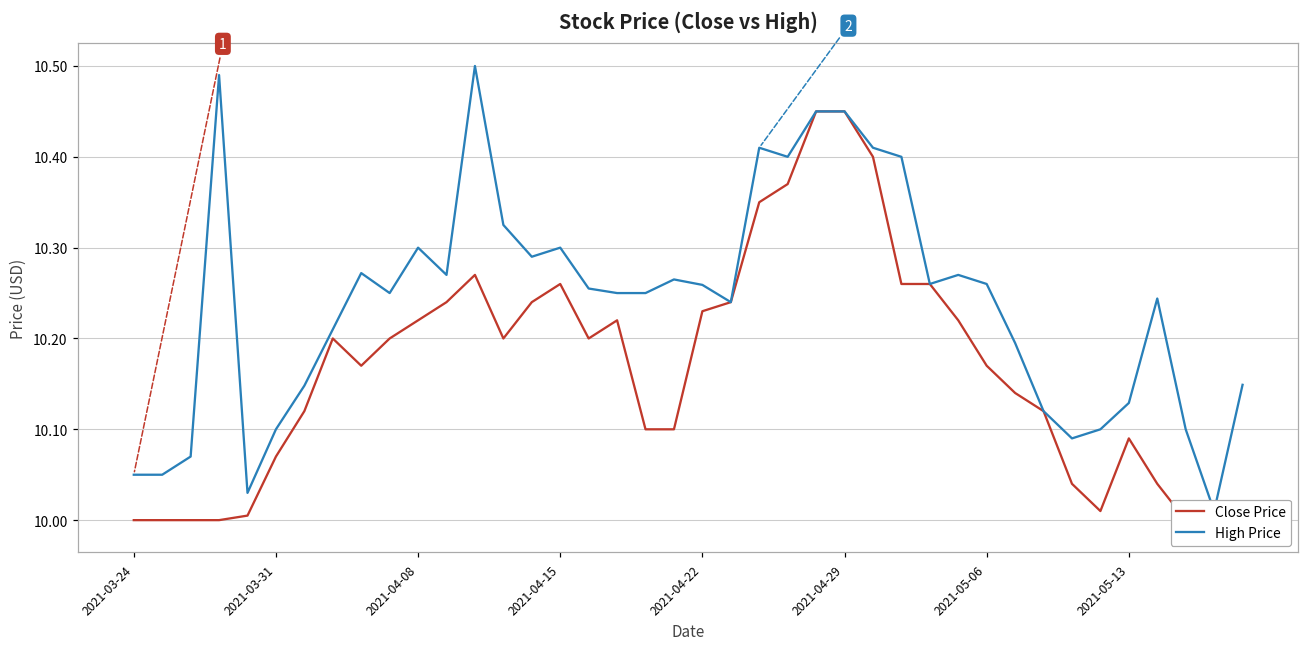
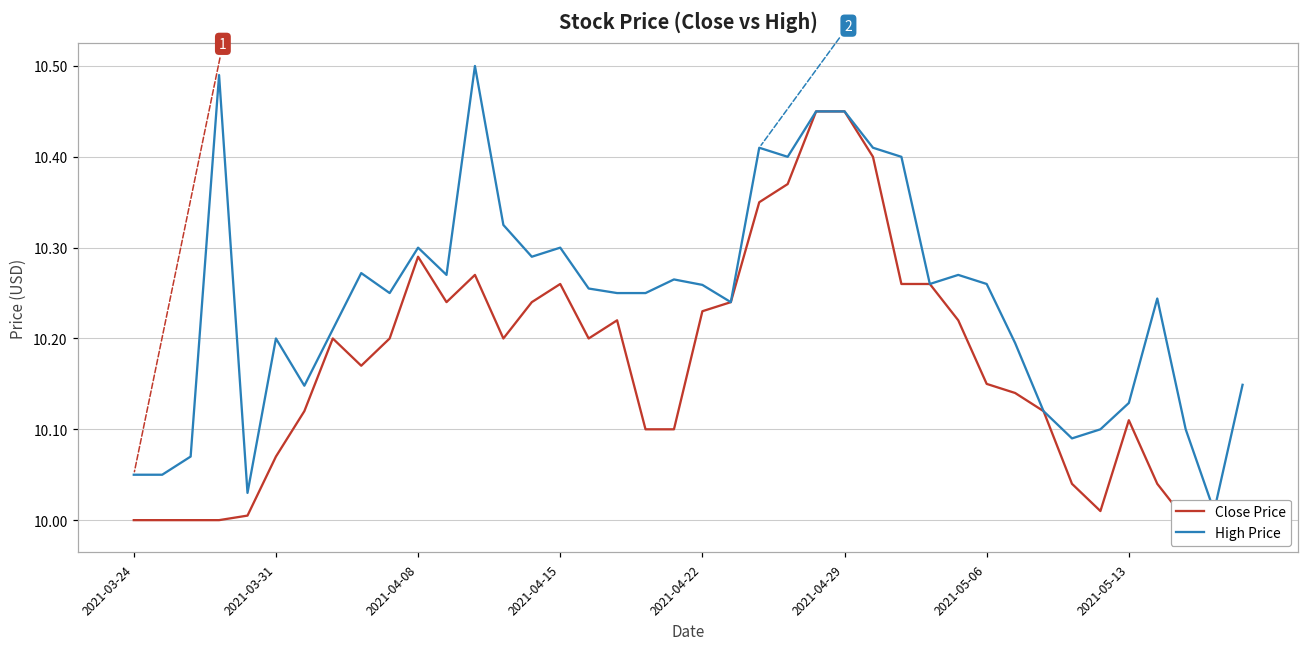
High Price, 2021-03-31: 10.1 -> 10.2
Close Price, 2021-04-08: 10.22 -> 10.29
Close Price, 2021-05-06: 10.17 -> 10.15
Close Price, 2021-05-13: 10.09 -> 10.11
